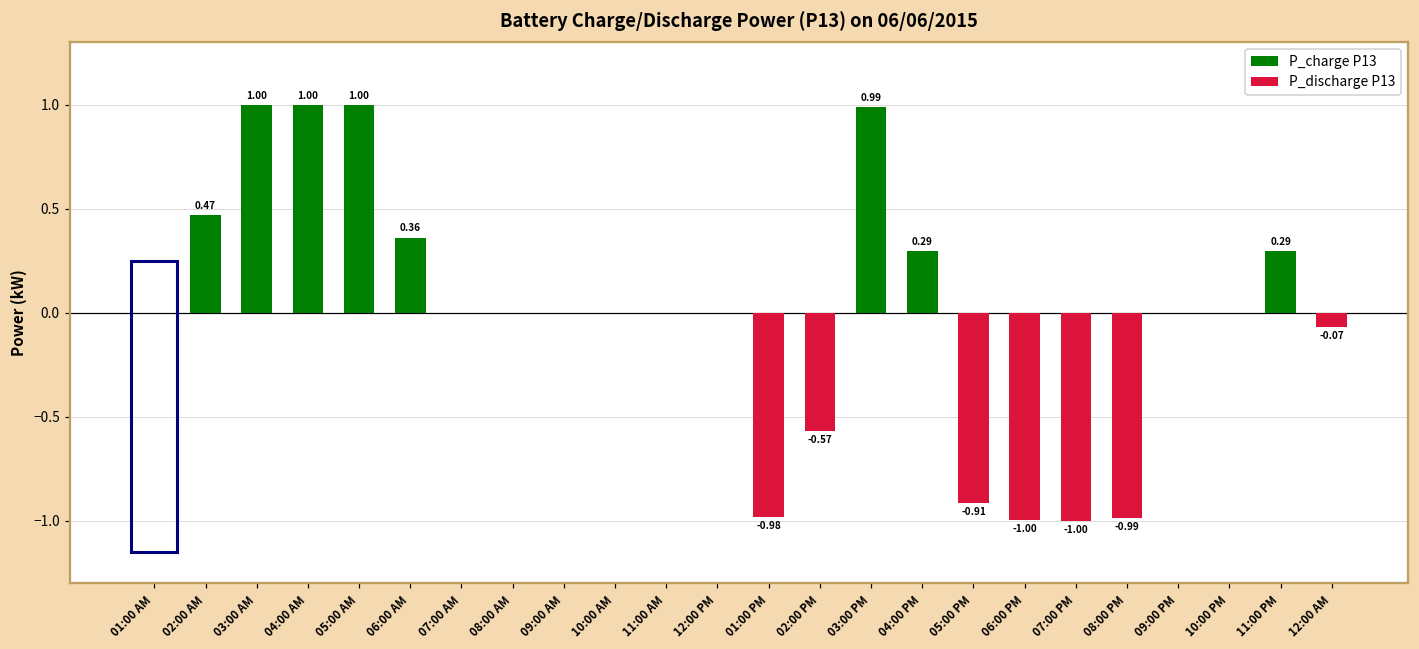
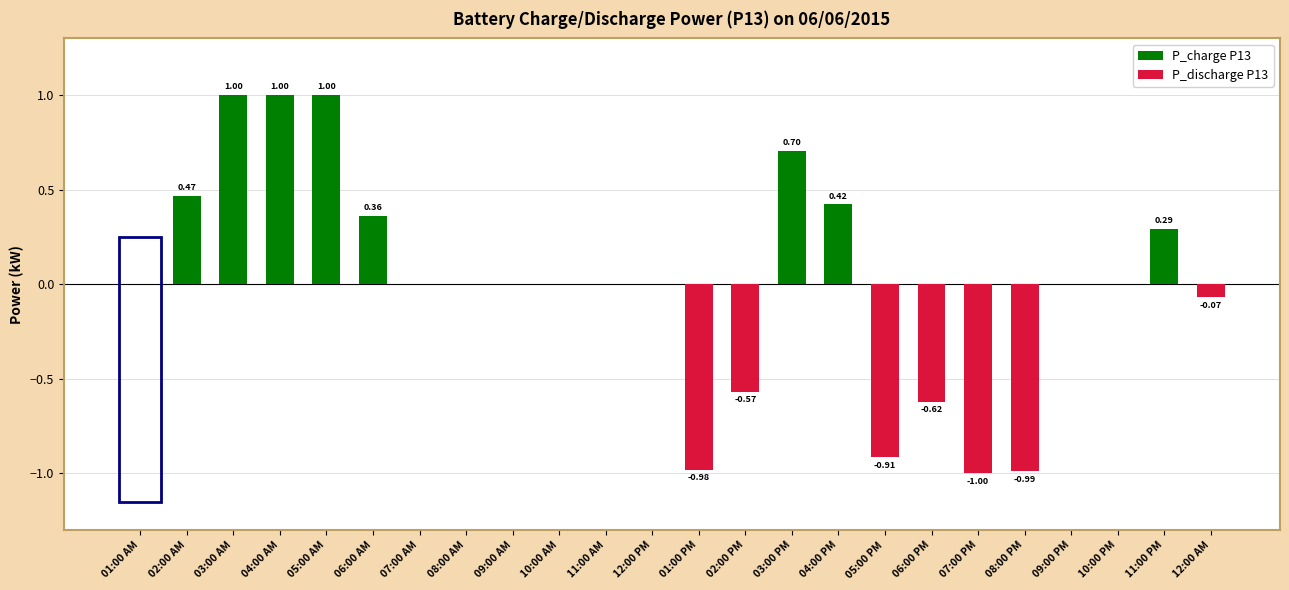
P_charge P13, 03:00 PM: 0.99 -> 0.70
P_charge P13, 04:00 PM: 0.29 -> 0.42
P_discharge P13, 06:00 PM: -1.00 -> -0.62
